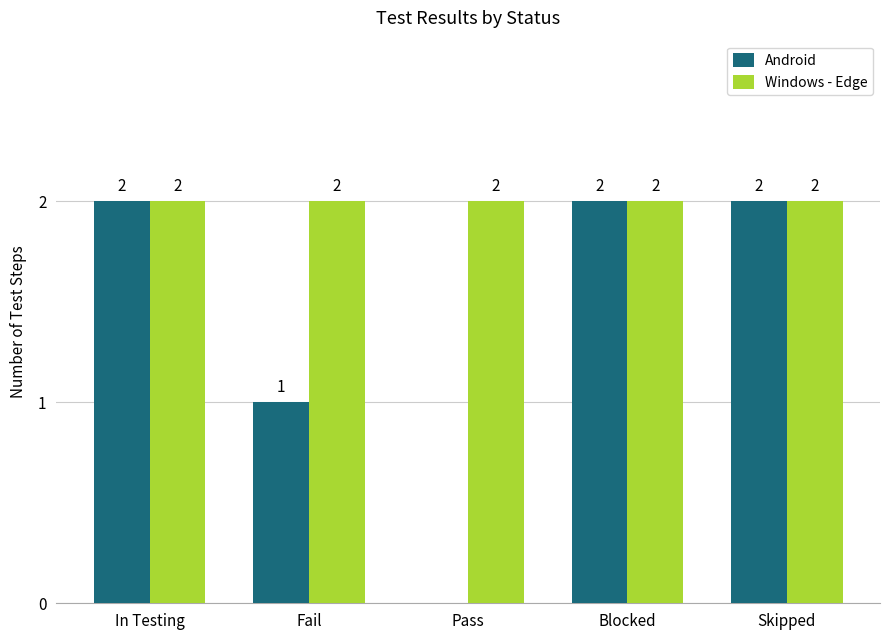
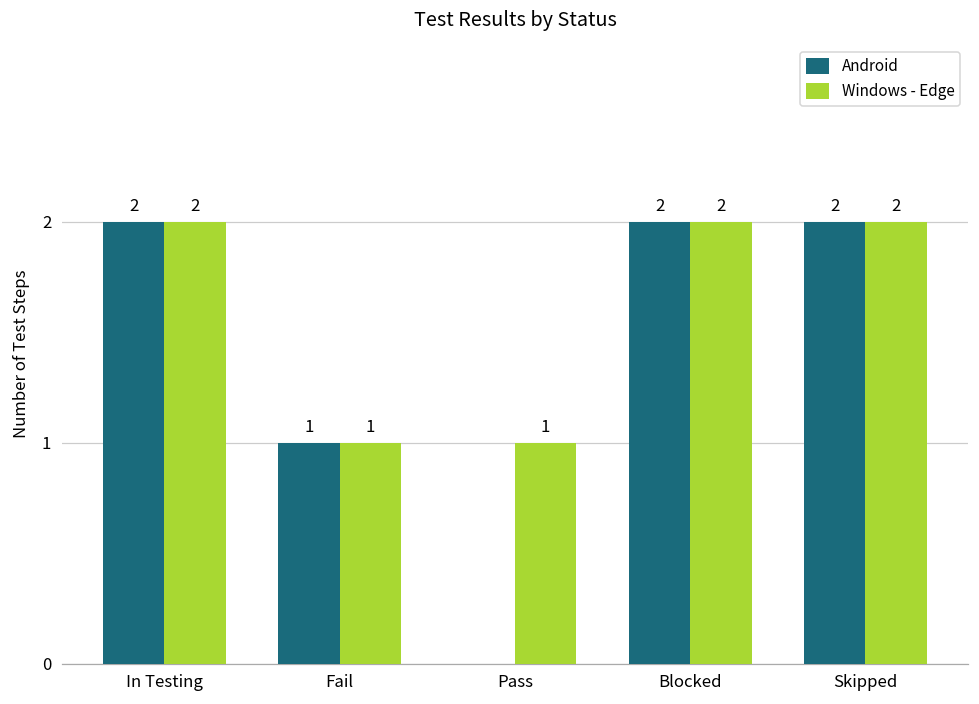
Windows - Edge, Fail: 2 -> 1
Windows - Edge, Pass: 2 -> 1
